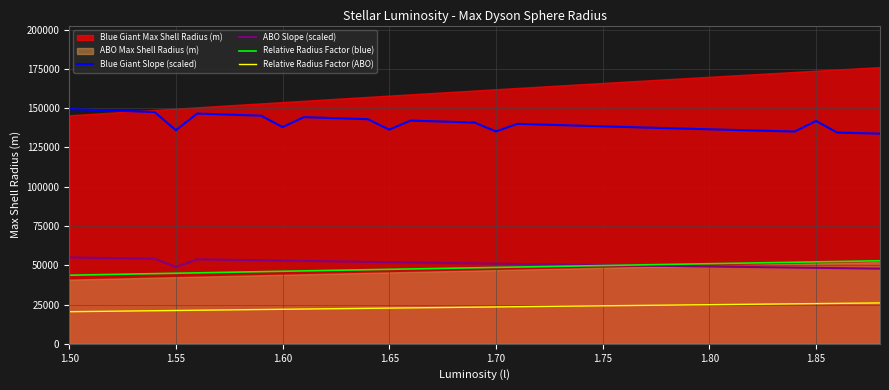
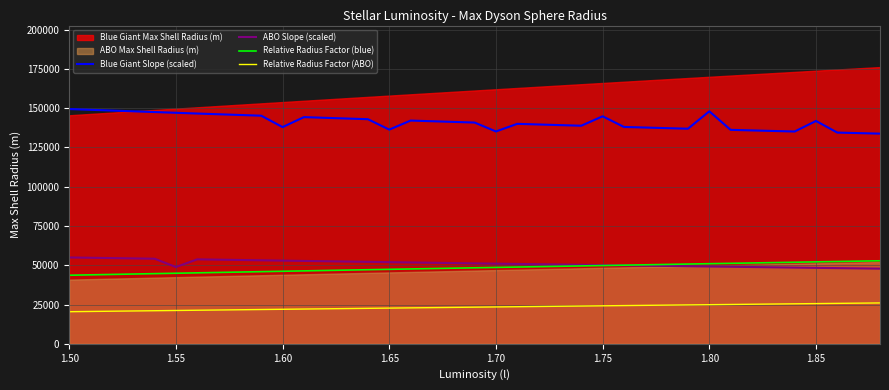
Blue Giant Slope (scaled), 1.55: 136000 -> 147000
Blue Giant Slope (scaled), 1.75: 138000 -> 145000
Blue Giant Slope (scaled), 1.80: 137000 -> 148000
